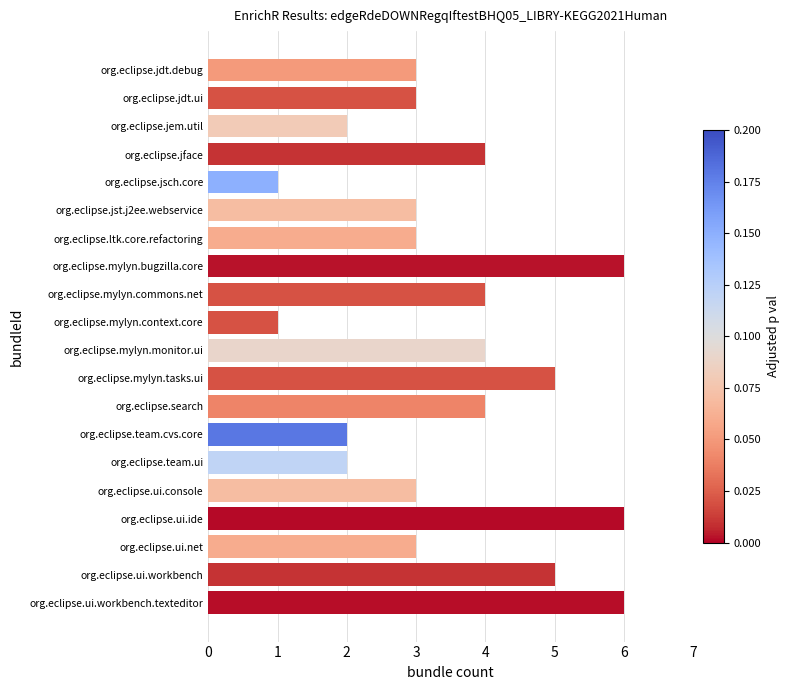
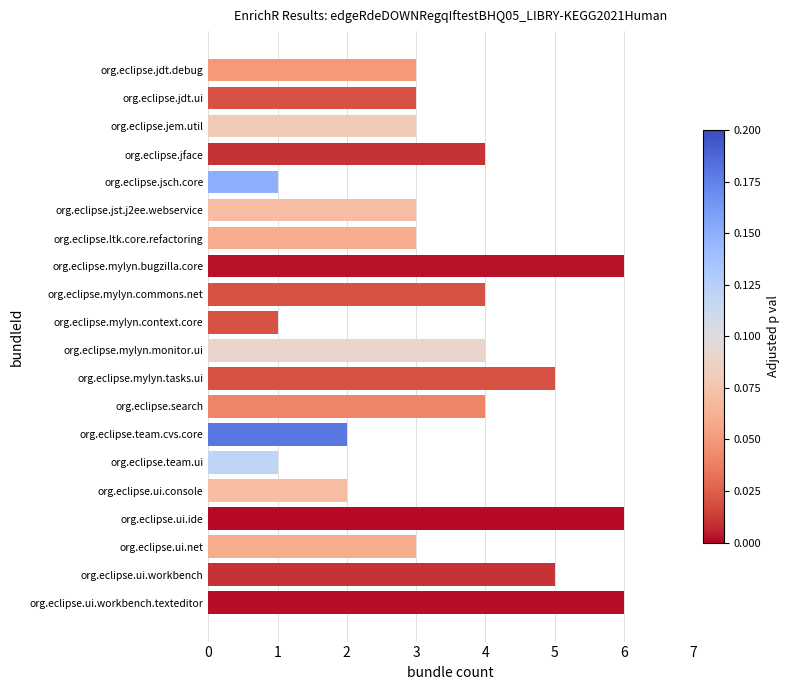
org.eclipse.jem.util: 2 -> 3
org.eclipse.team.ui: 2 -> 1
org.eclipse.ui.console: 3 -> 2
